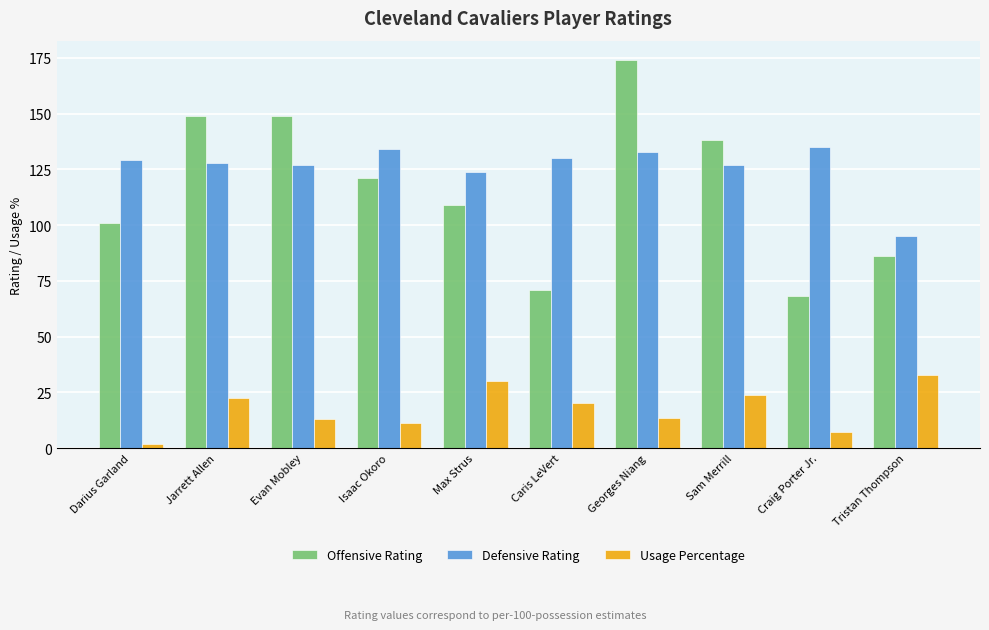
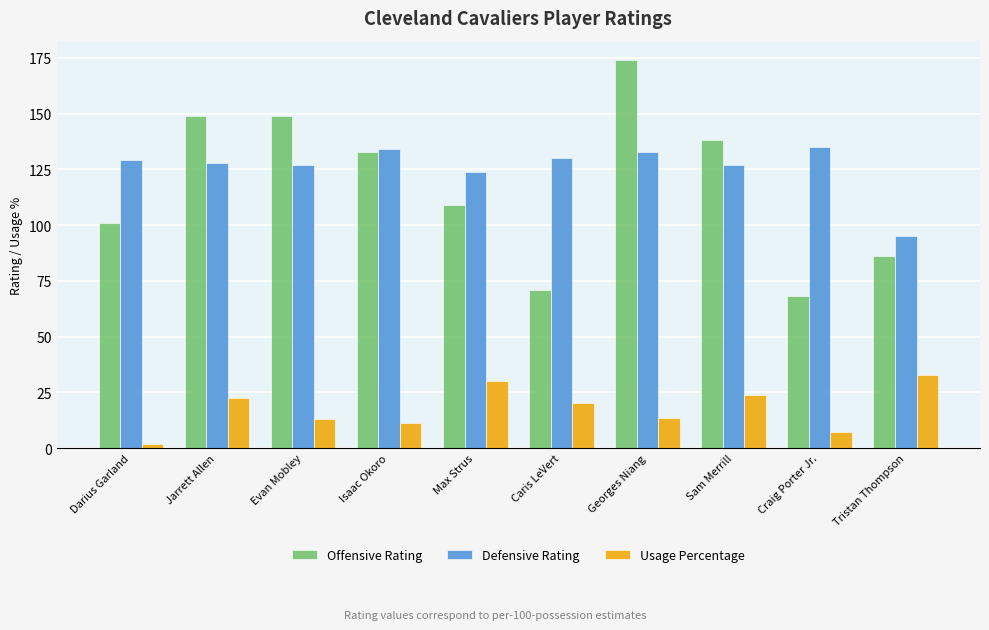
Offensive Rating, Isaac Okoro: 121 -> 133
